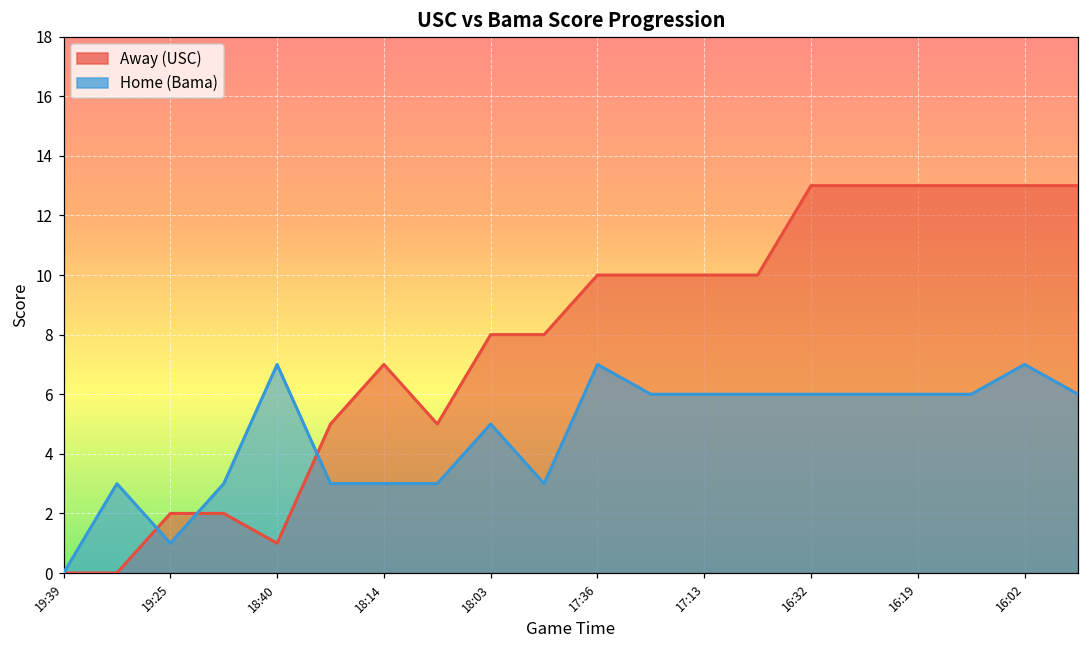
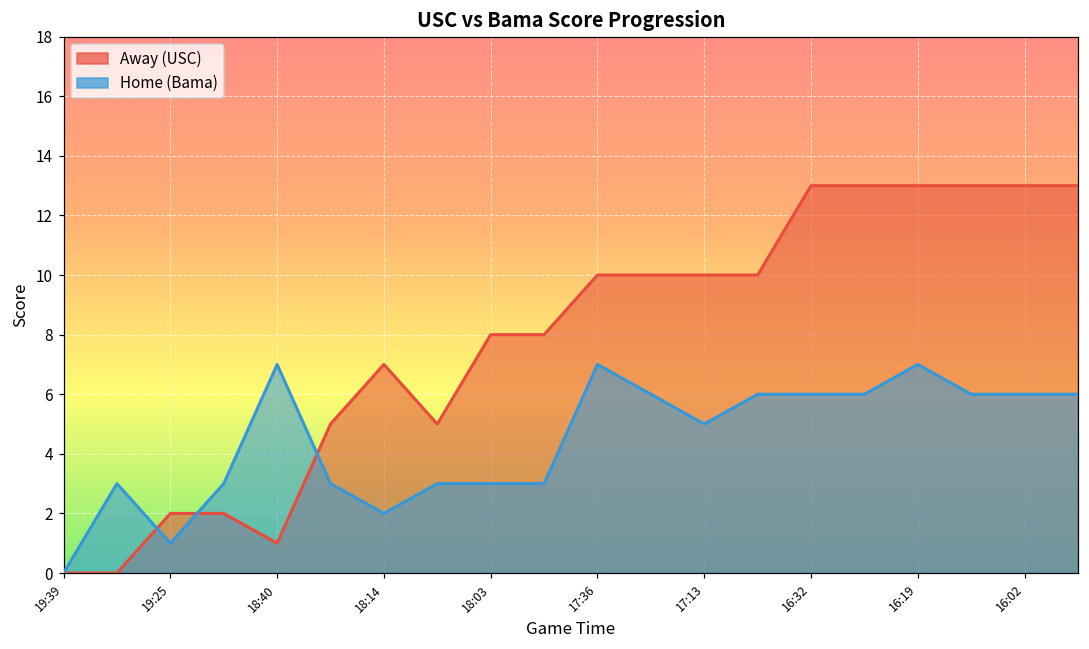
Home (Bama), 18:14: 3 -> 2
Home (Bama), 18:03: 5 -> 3
Home (Bama), 17:13: 6 -> 5
Home (Bama), 16:19: 6 -> 7
Home (Bama), 16:02: 7 -> 6
